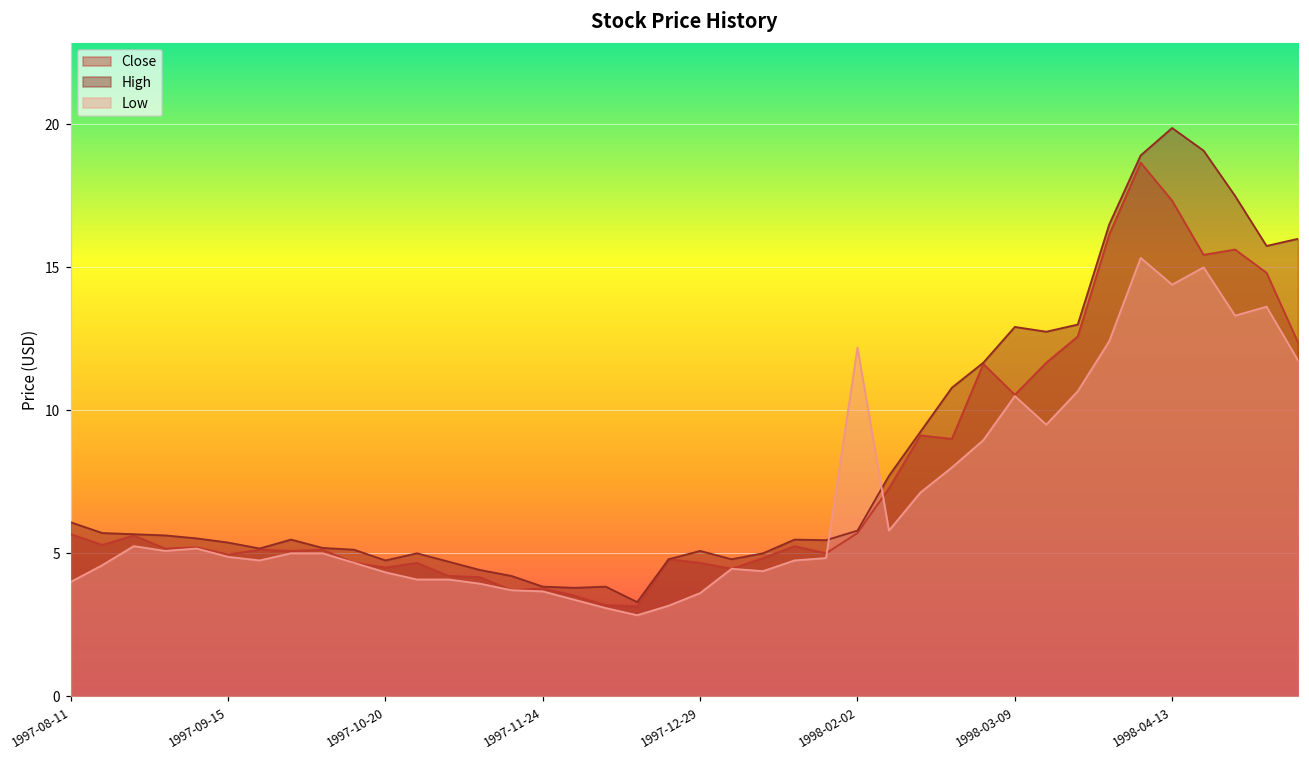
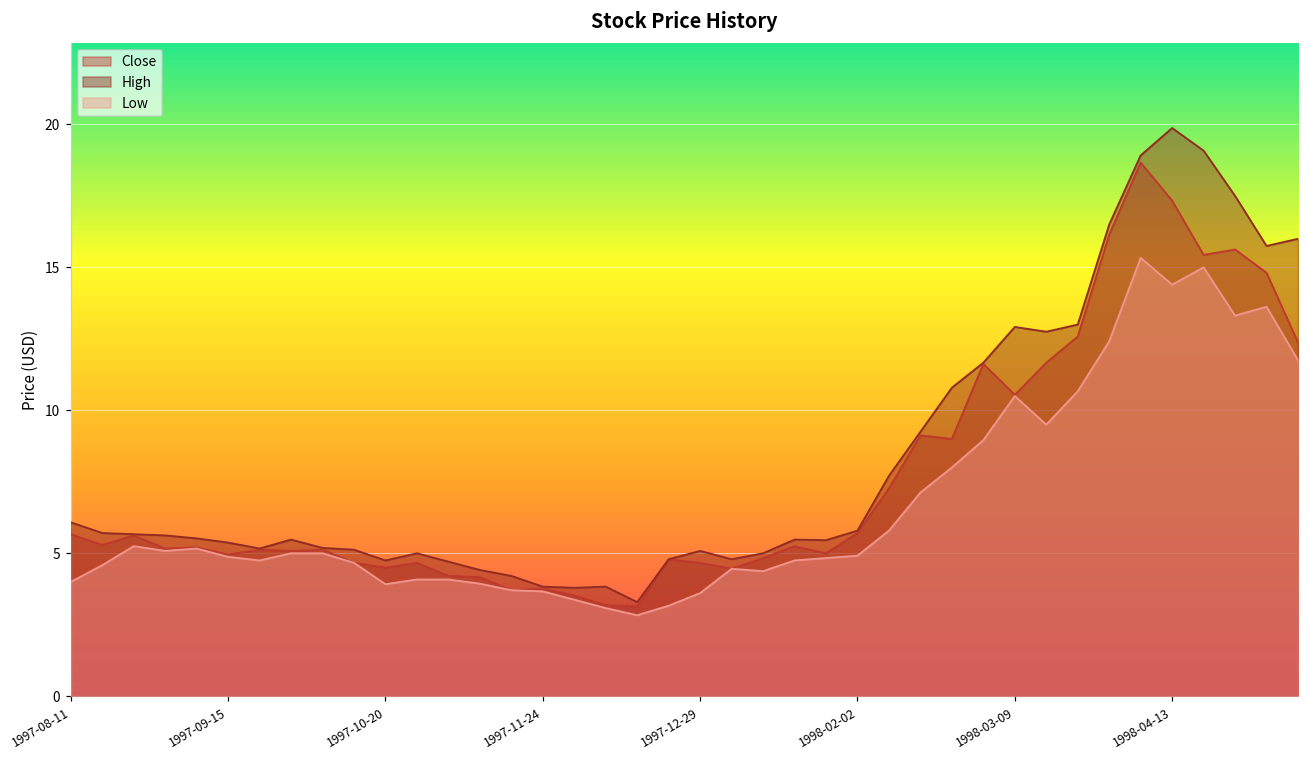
Low, 1997-10-20: 4.3 -> 3.9
Low, 1998-02-02: 12.2 -> 4.9
